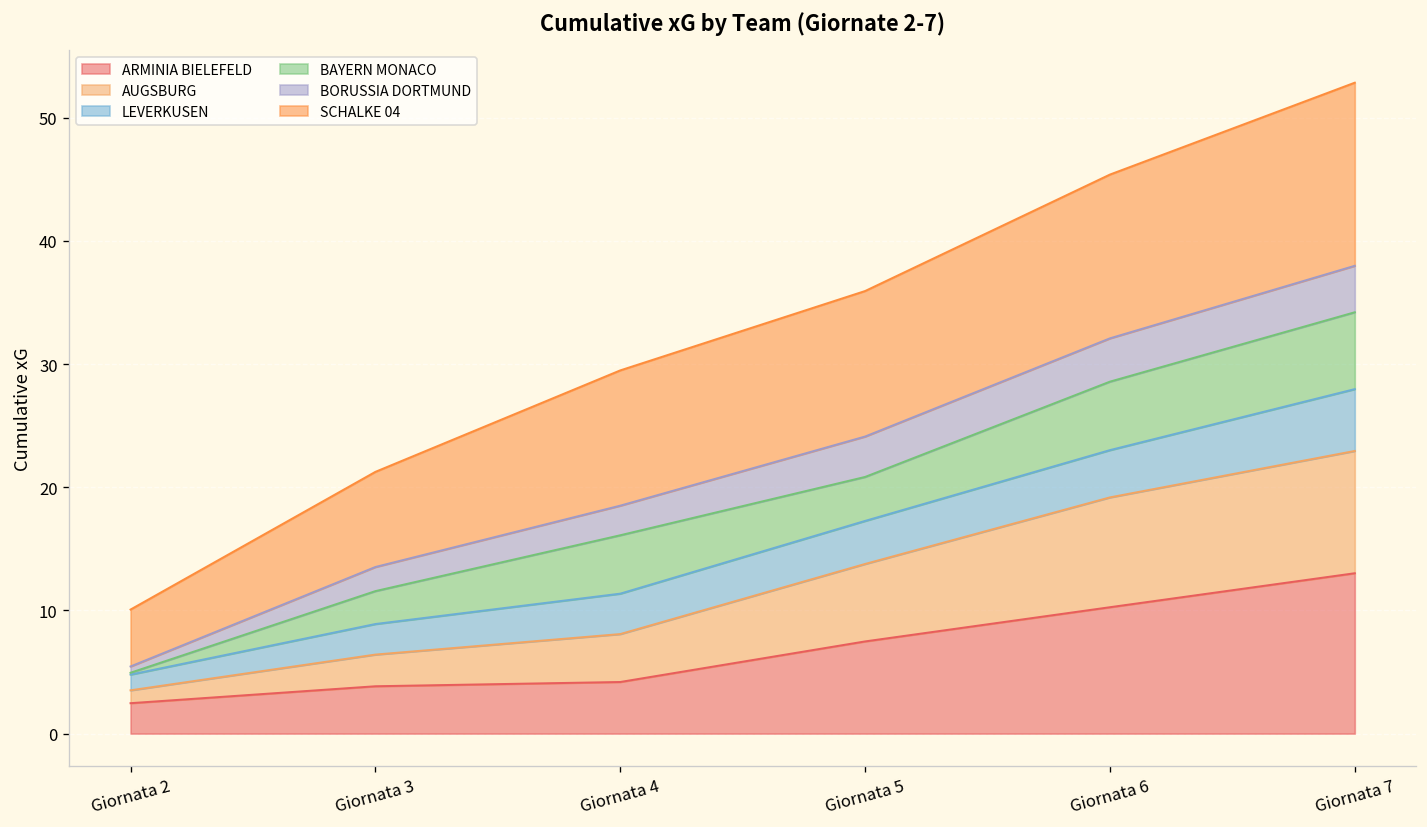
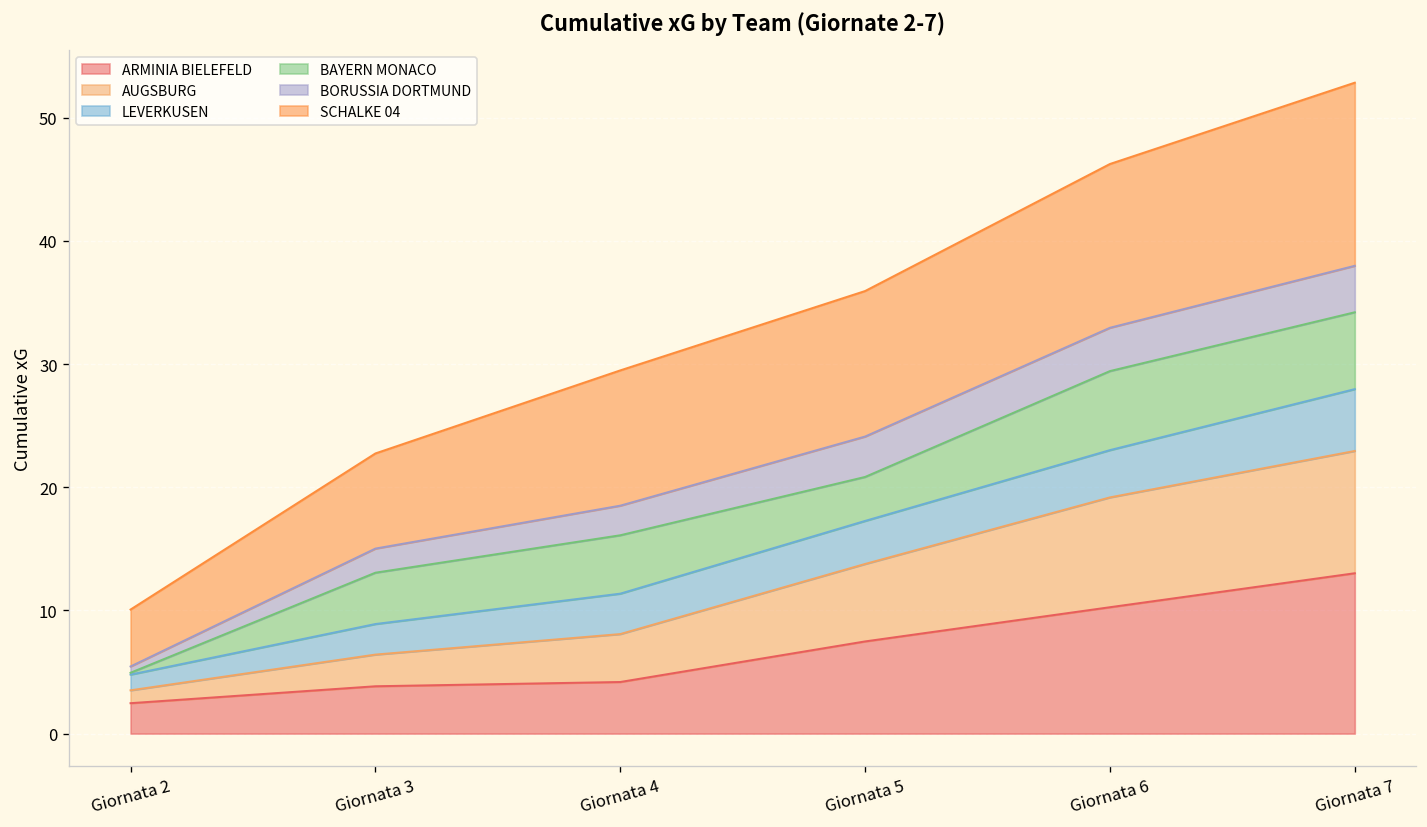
BAYERN MONACO, Giornata 3: 2.7 -> 4.2
BAYERN MONACO, Giornata 6: 5.6 -> 6.4
